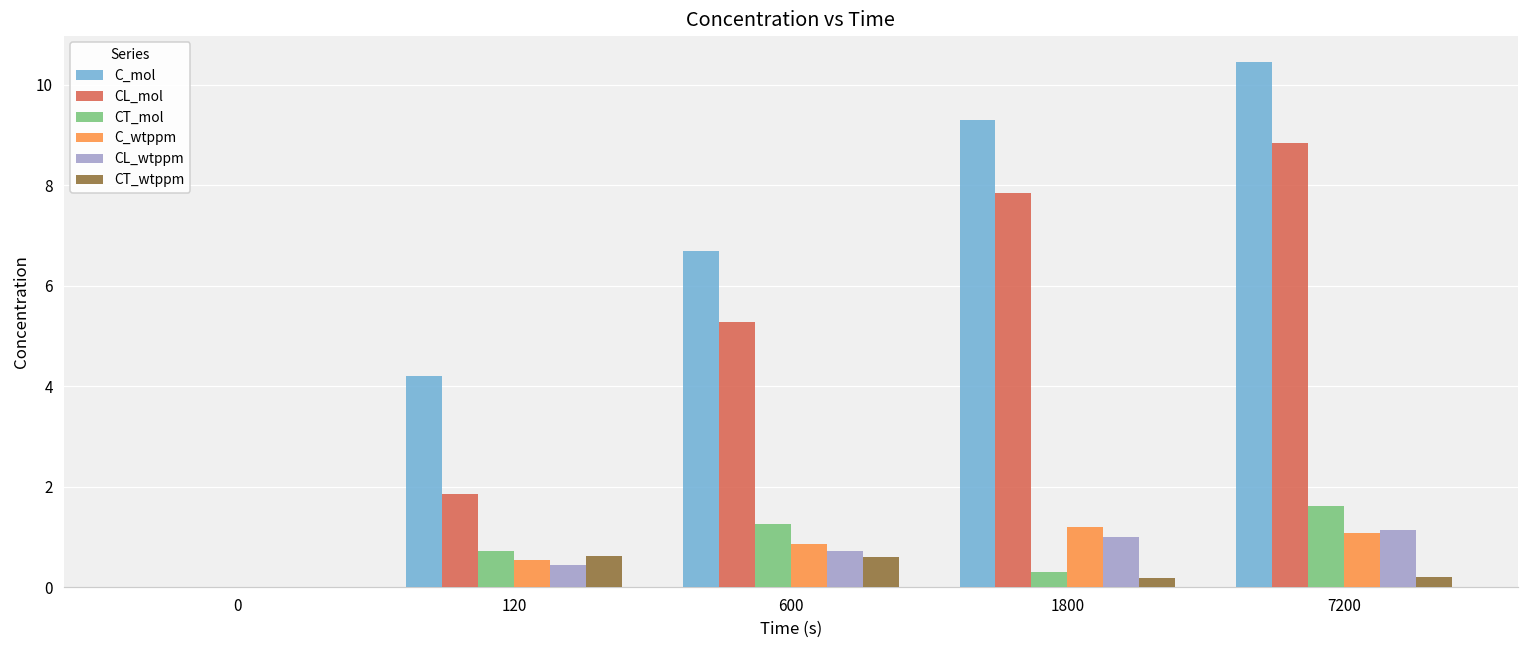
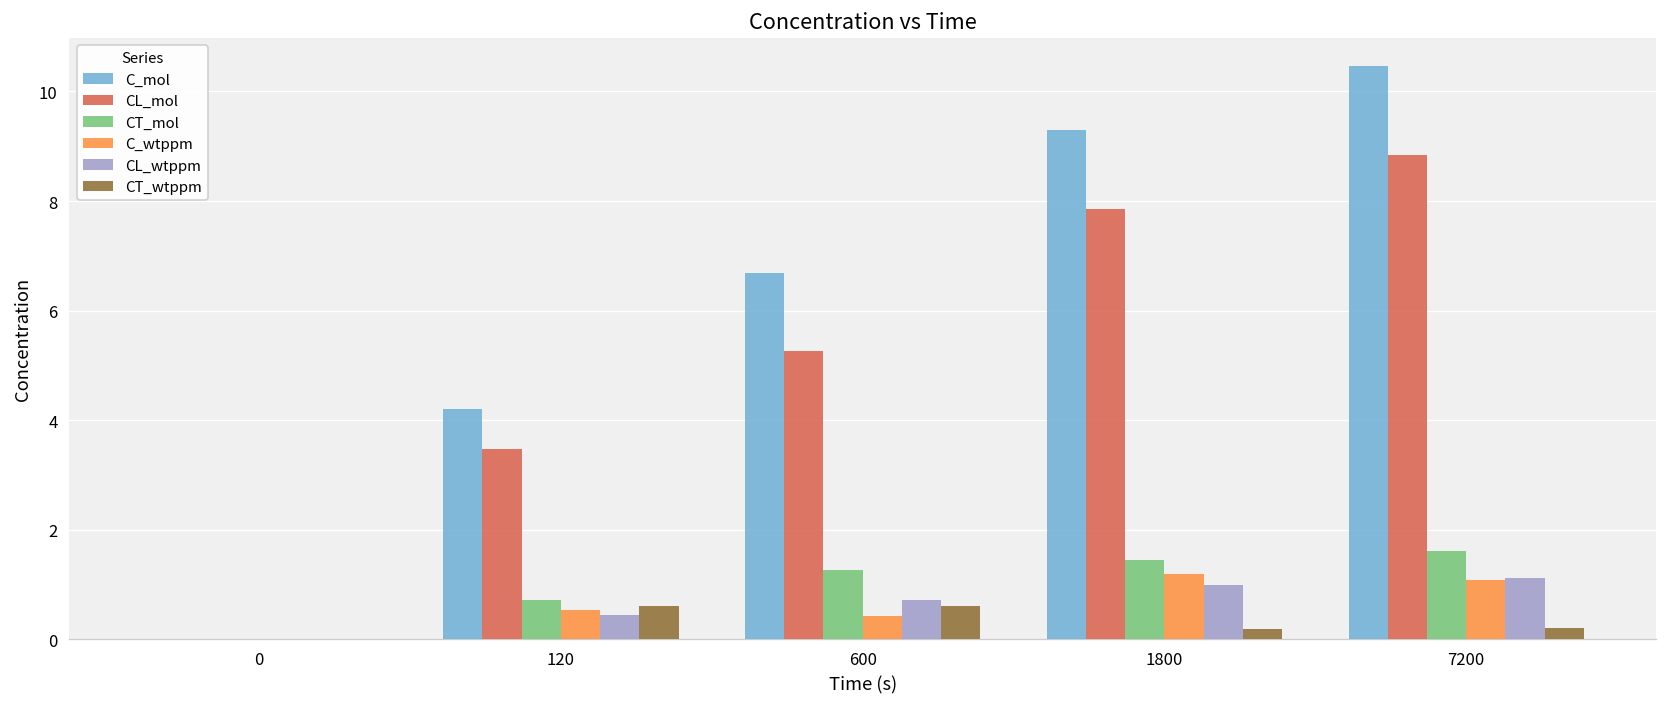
CL_mol, 120: 1.8 -> 3.5
C_wtppm, 600: 0.9 -> 0.4
CT_mol, 1800: 0.3 -> 1.5
